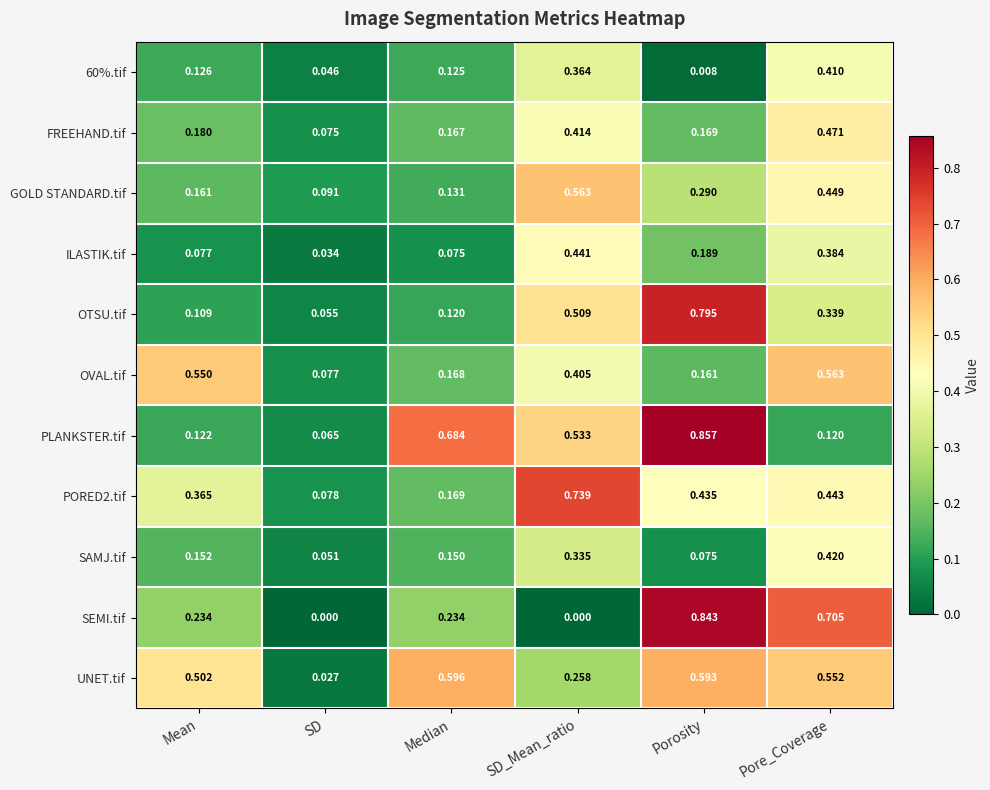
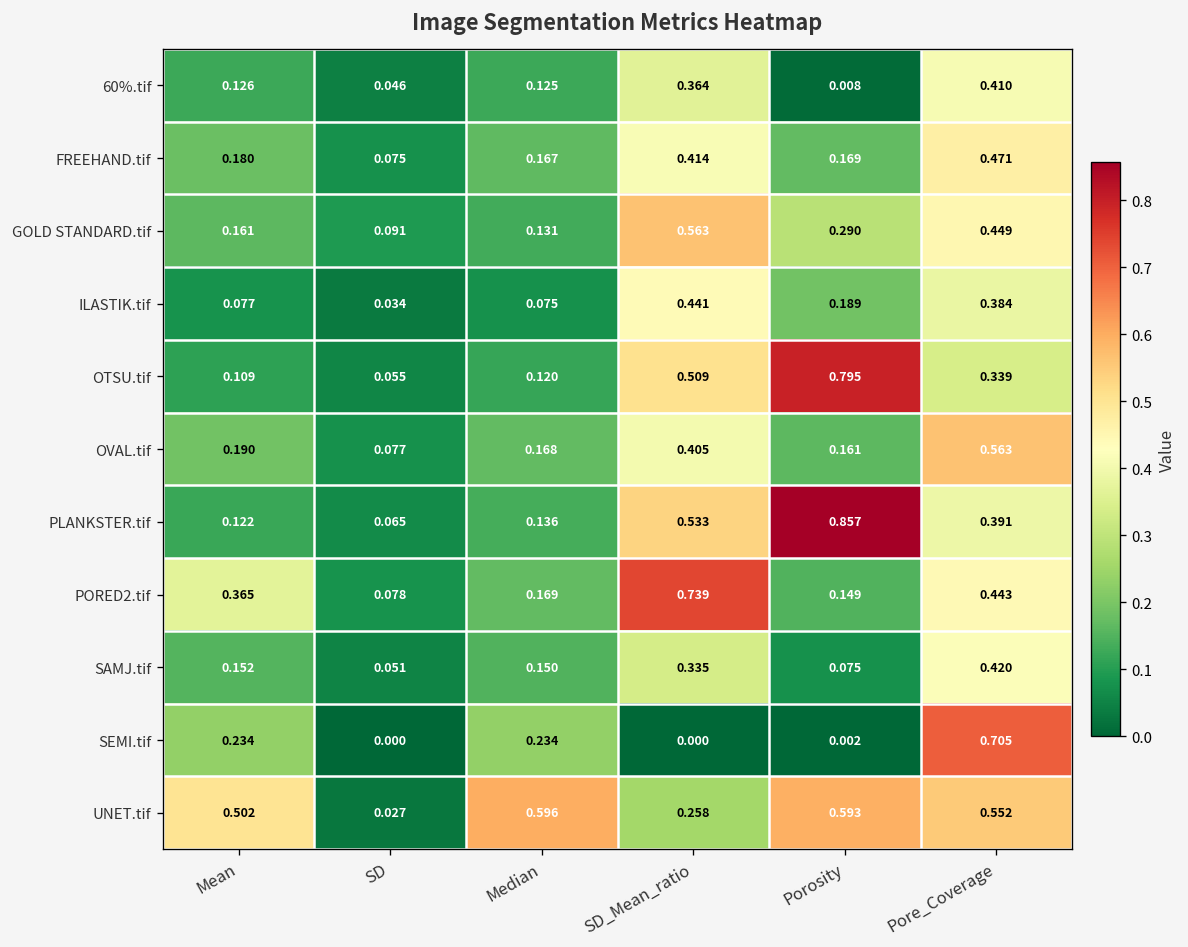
OVAL.tif, Mean: 0.550 -> 0.190
PLANKSTER.tif, Median: 0.684 -> 0.136
PLANKSTER.tif, Pore_Coverage: 0.120 -> 0.391
PORED2.tif, Porosity: 0.435 -> 0.149
SEMI.tif, Porosity: 0.843 -> 0.002
